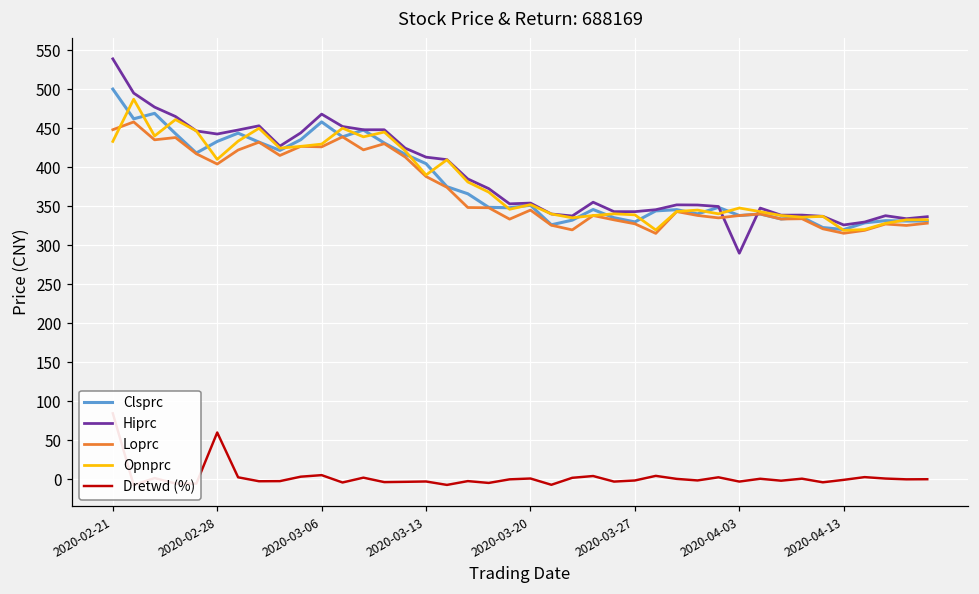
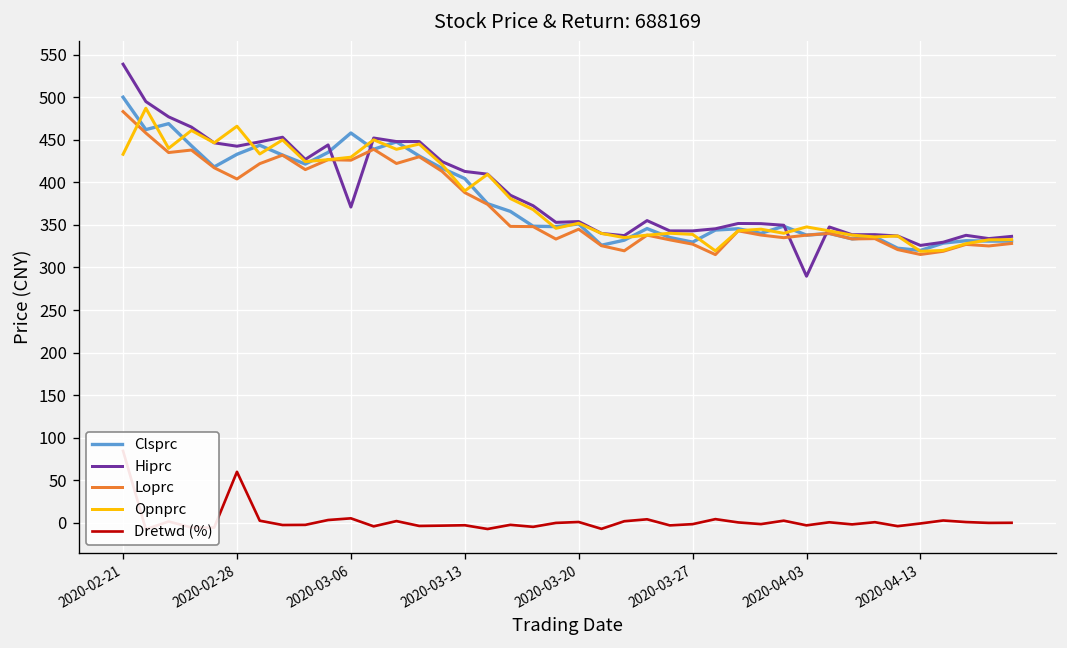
Loprc, 2020-02-21: 450 -> 480
Opnprc, 2020-02-28: 410 -> 470
Hiprc, 2020-03-06: 470 -> 370
